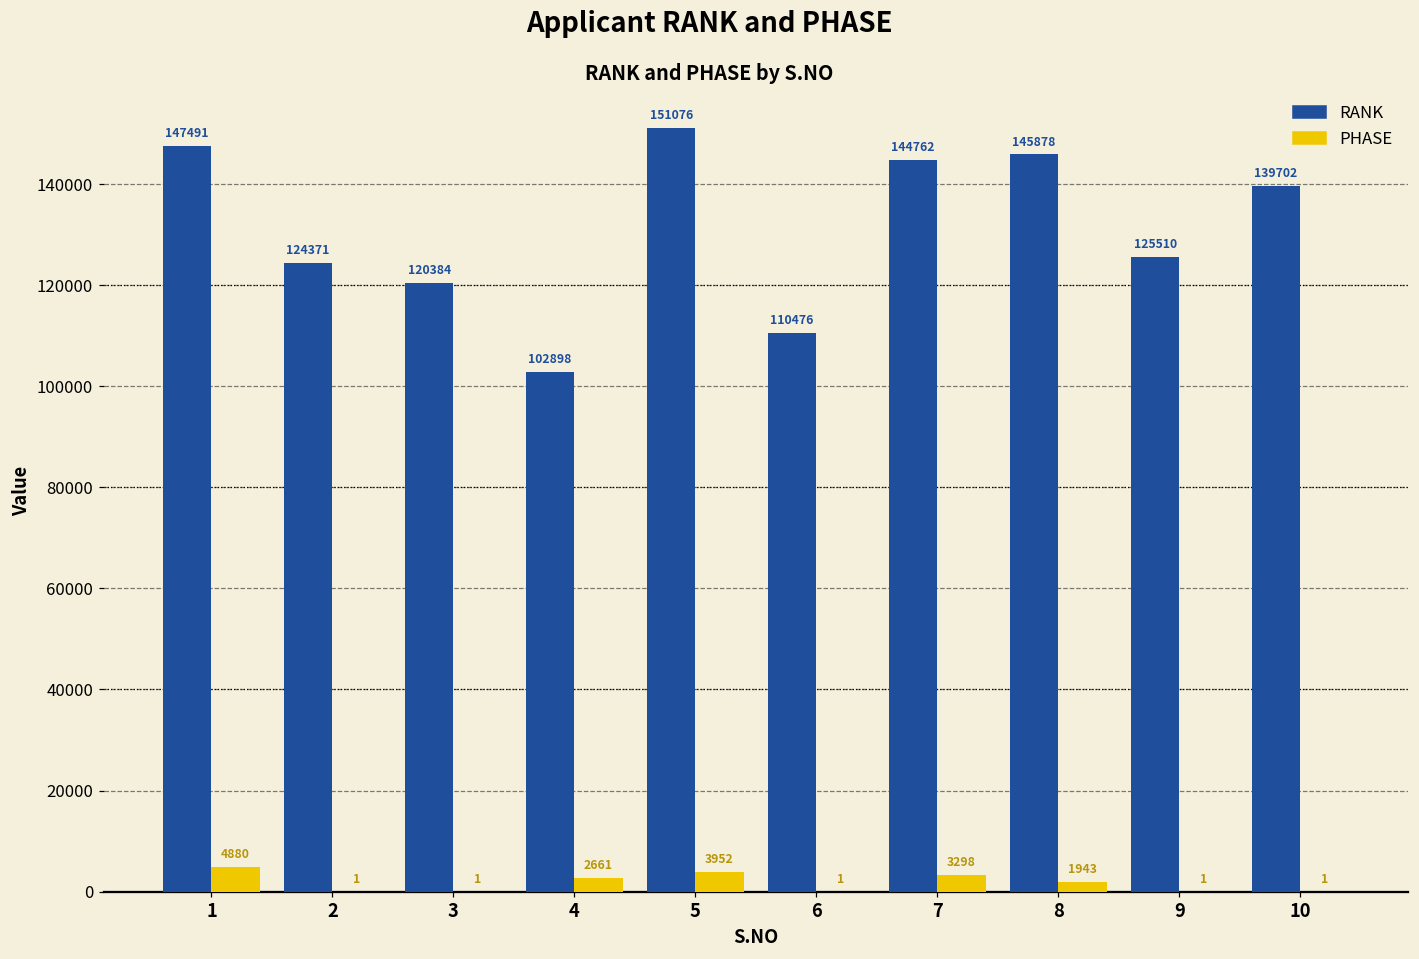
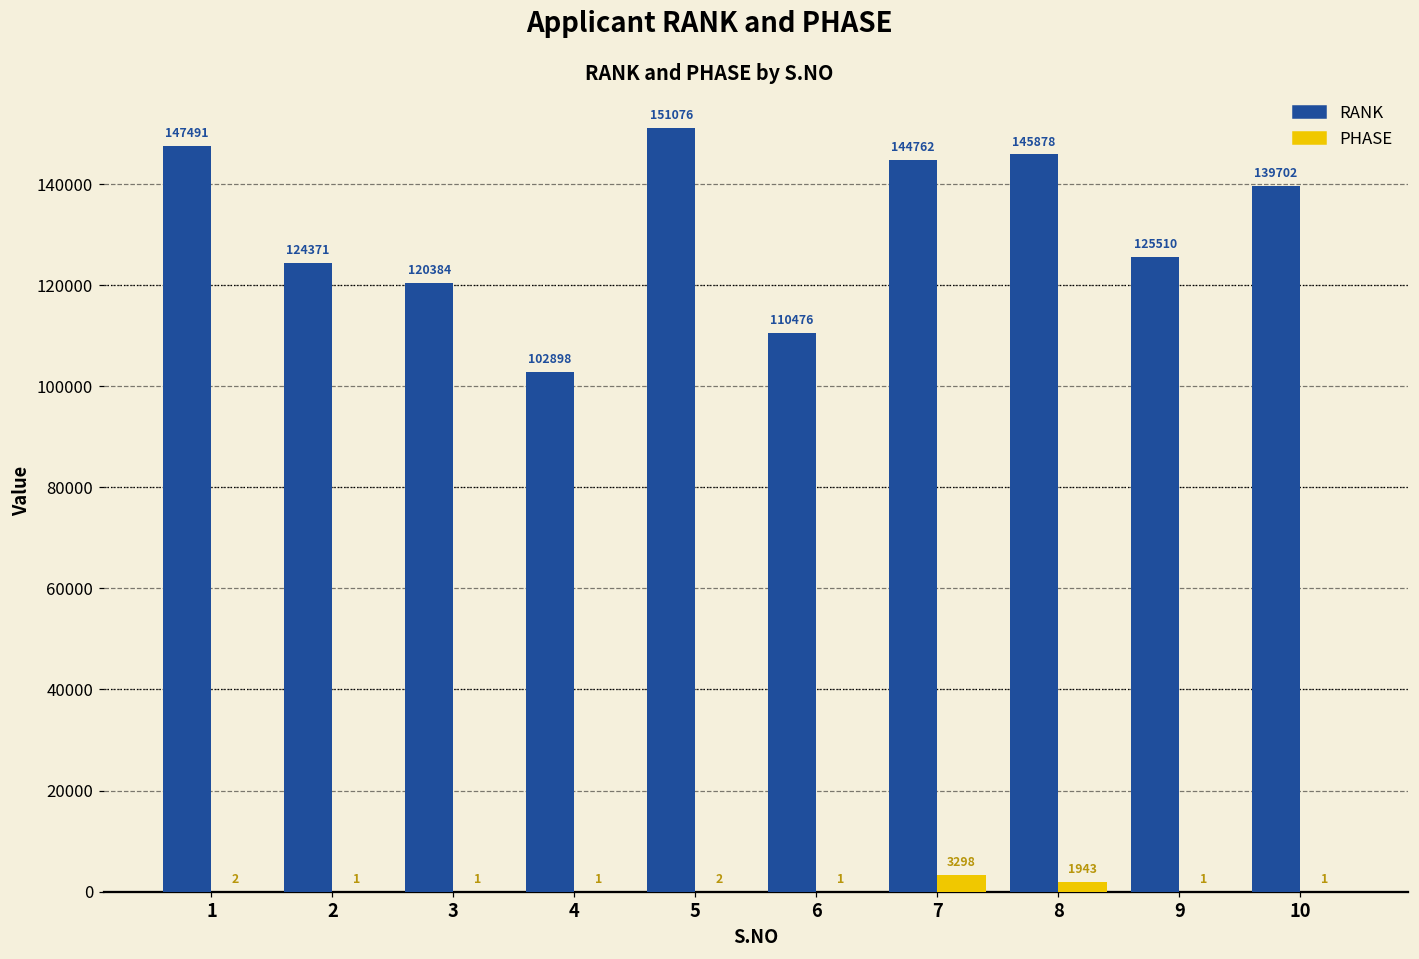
PHASE, 1: 4880 -> 2
PHASE, 4: 2661 -> 1
PHASE, 5: 3952 -> 2
